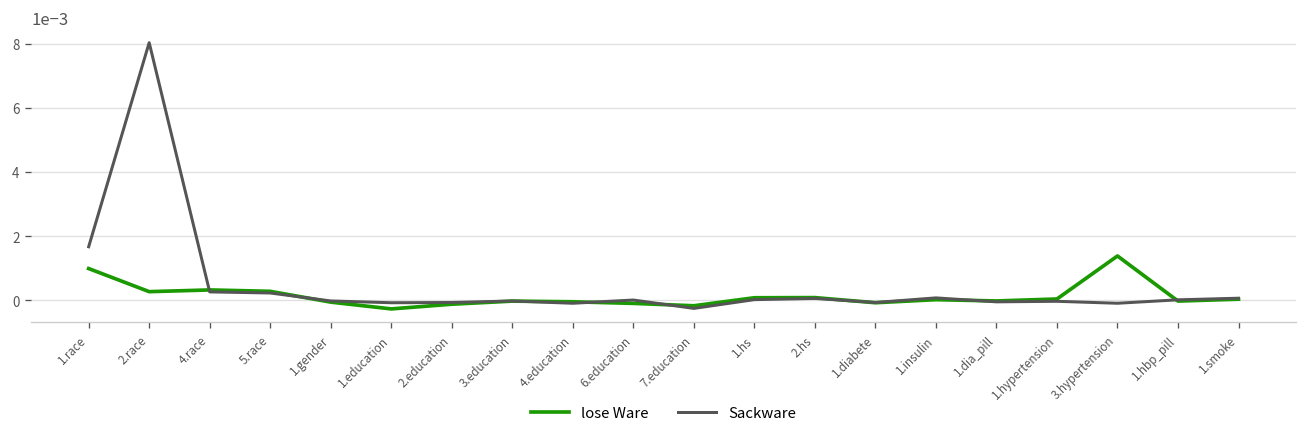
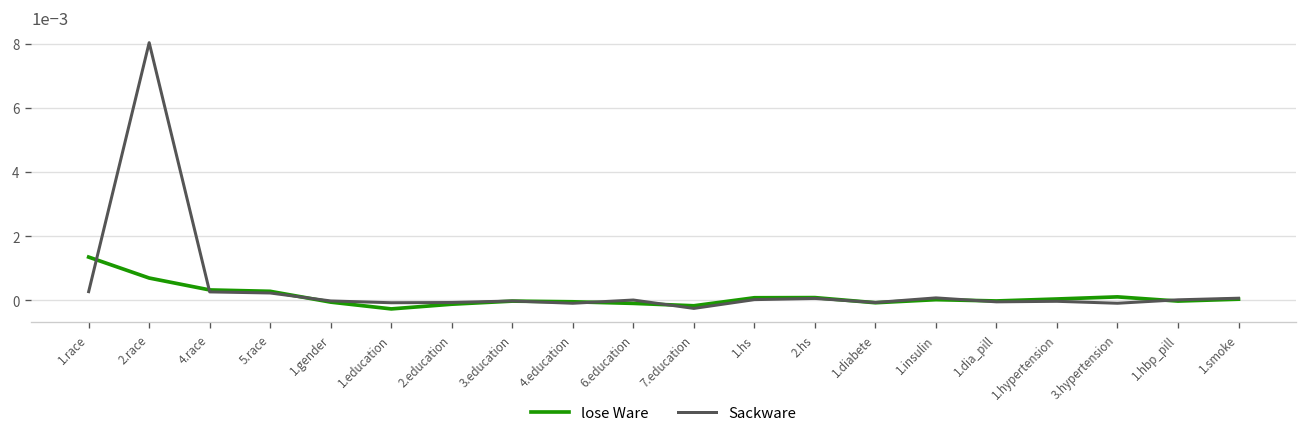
lose Ware, 1.race: 0.0010 -> 0.0013
Sackware, 1.race: 0.0017 -> 0.0003
lose Ware, 2.race: 0.0003 -> 0.0007
lose Ware, 3.hypertension: 0.0014 -> 0.0001
